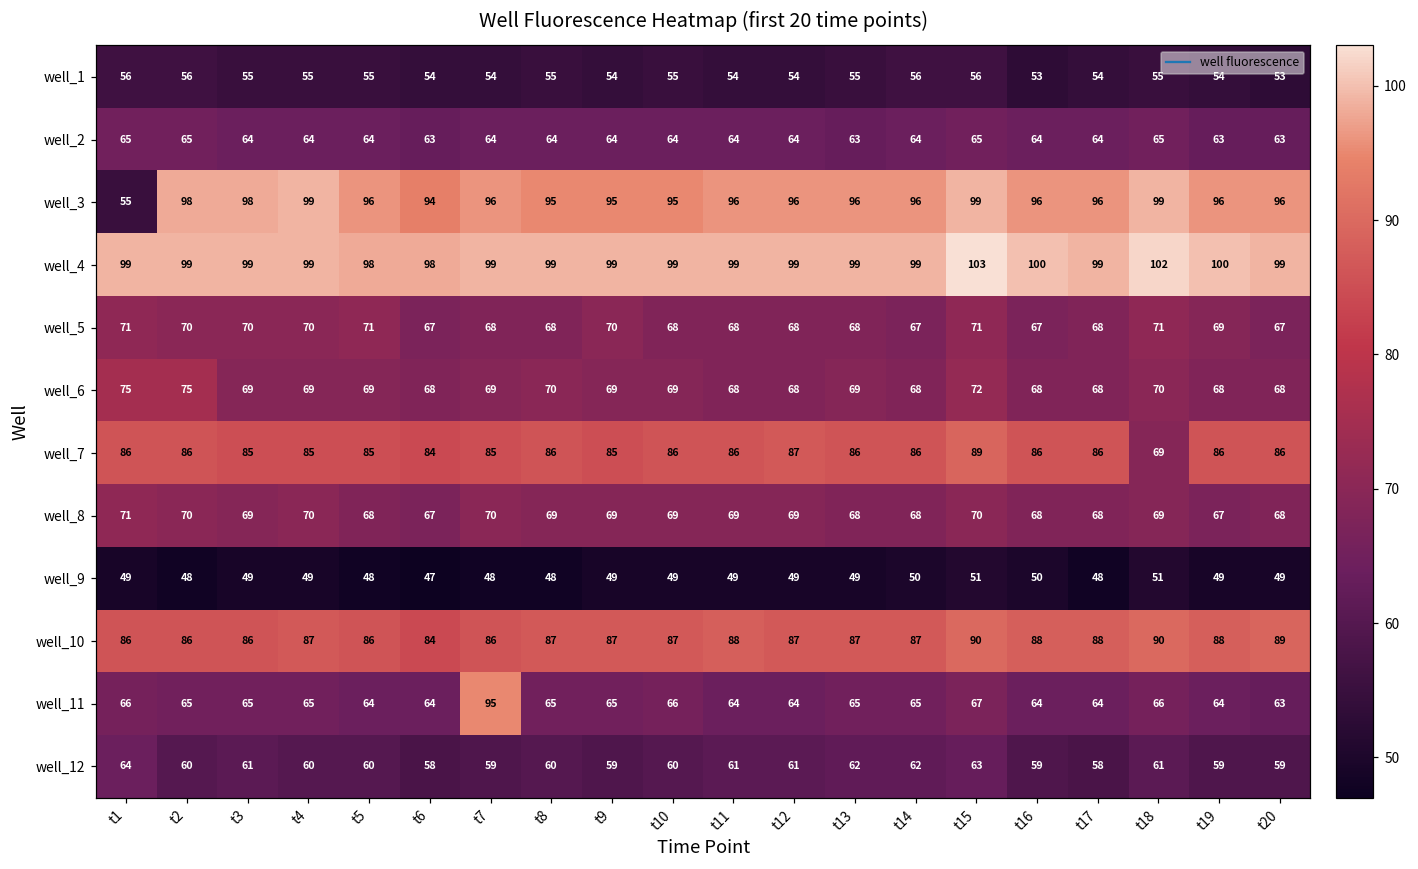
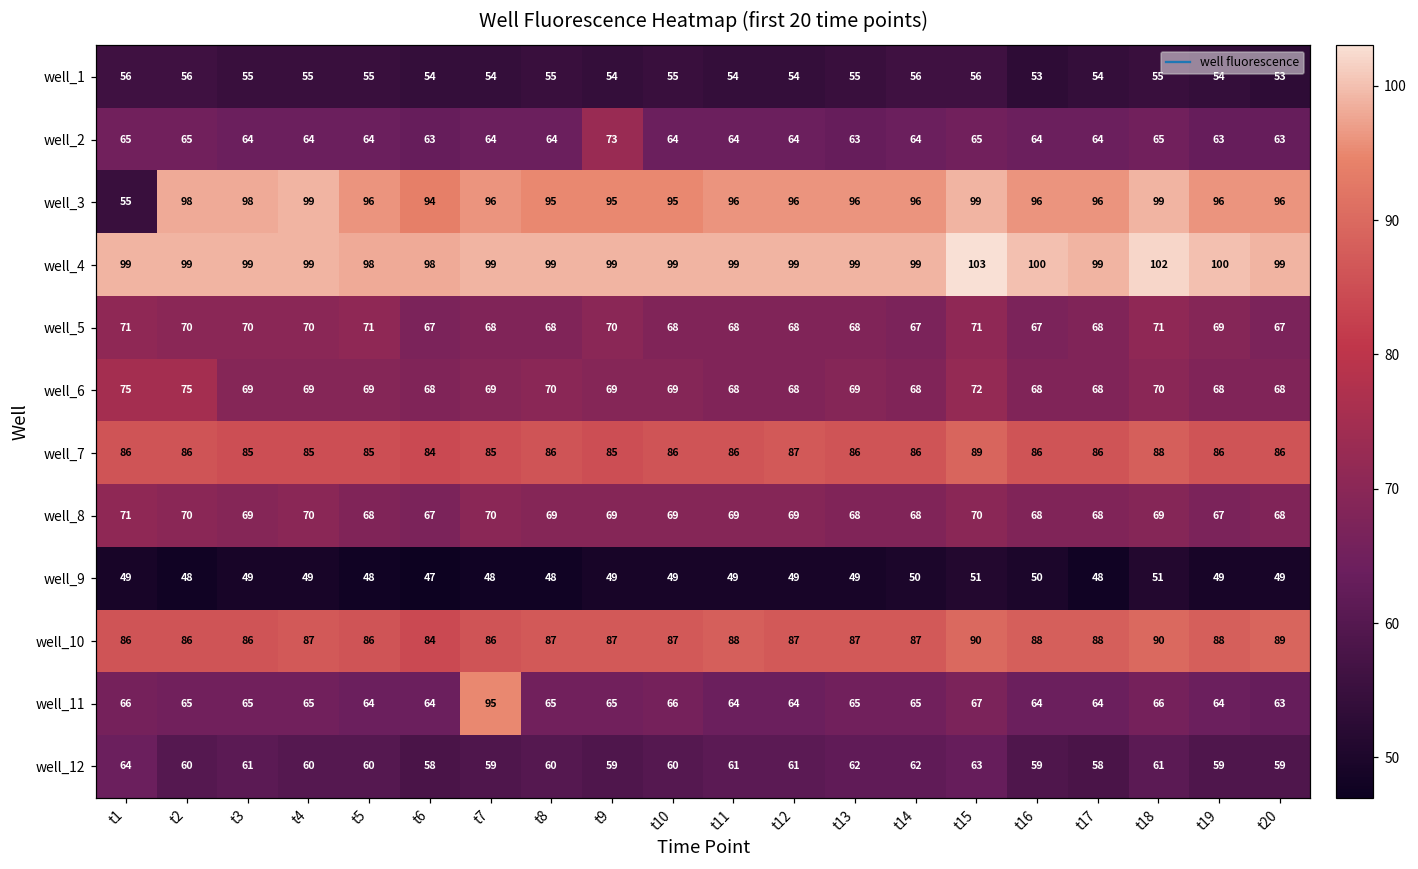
well_2, t9: 64 -> 73
well_7, t18: 69 -> 88
